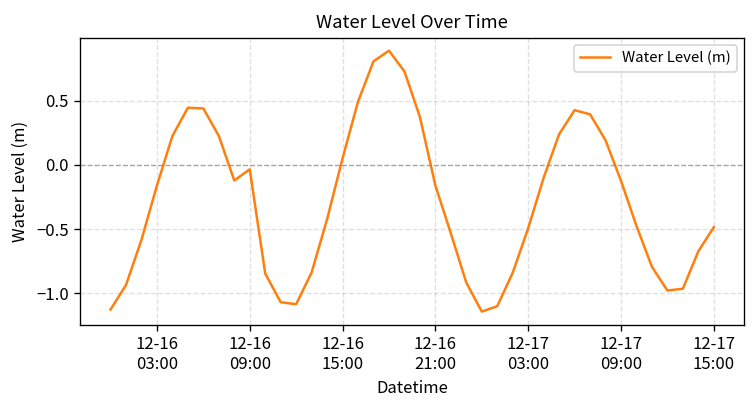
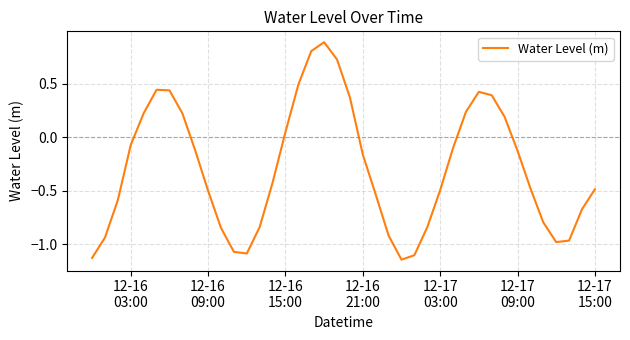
12-16 03:00: -0.16 -> -0.07
12-16 09:00: -0.03 -> -0.50
